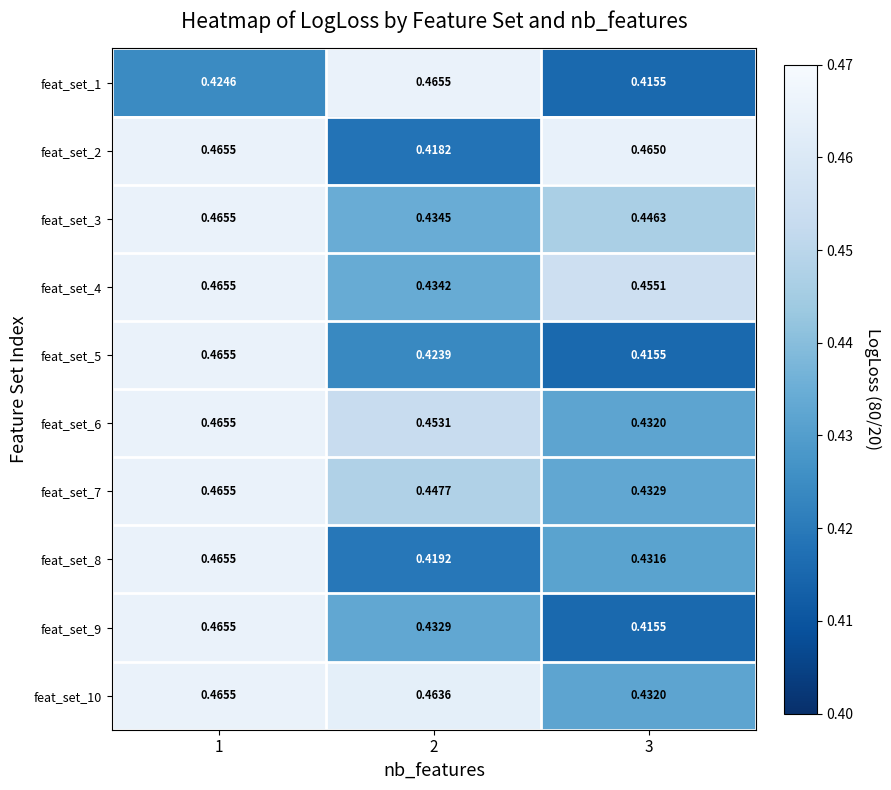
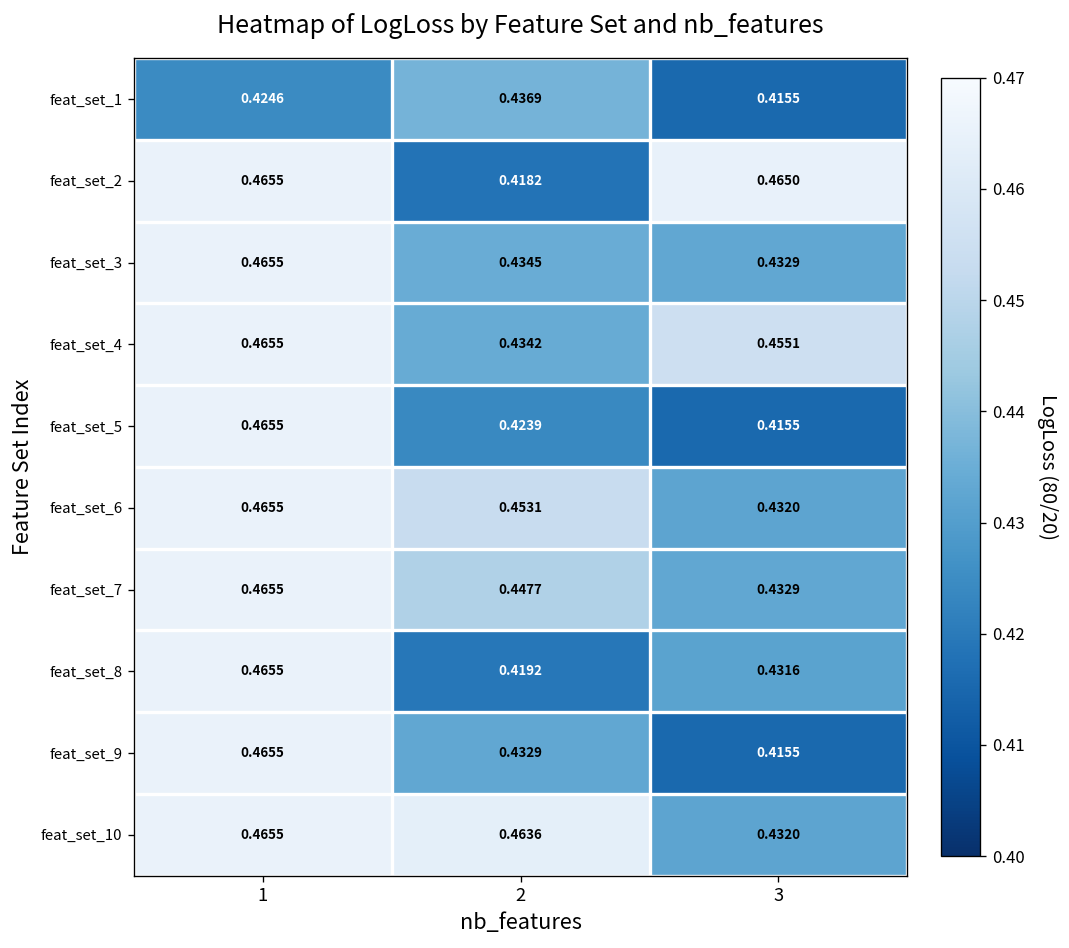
feat_set_1, 2: 0.4655 -> 0.4369
feat_set_3, 3: 0.4463 -> 0.4329
